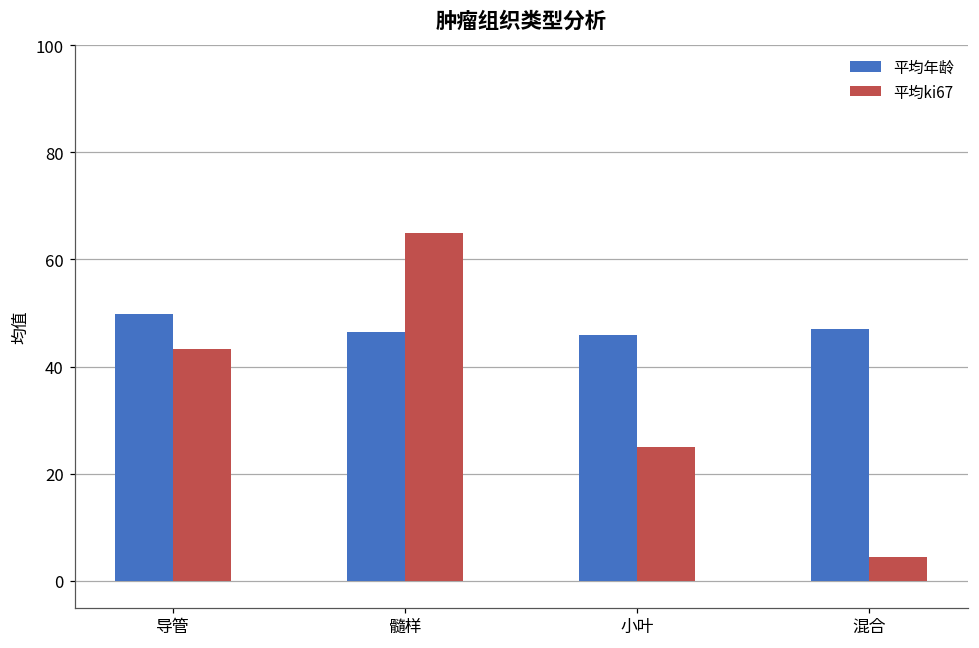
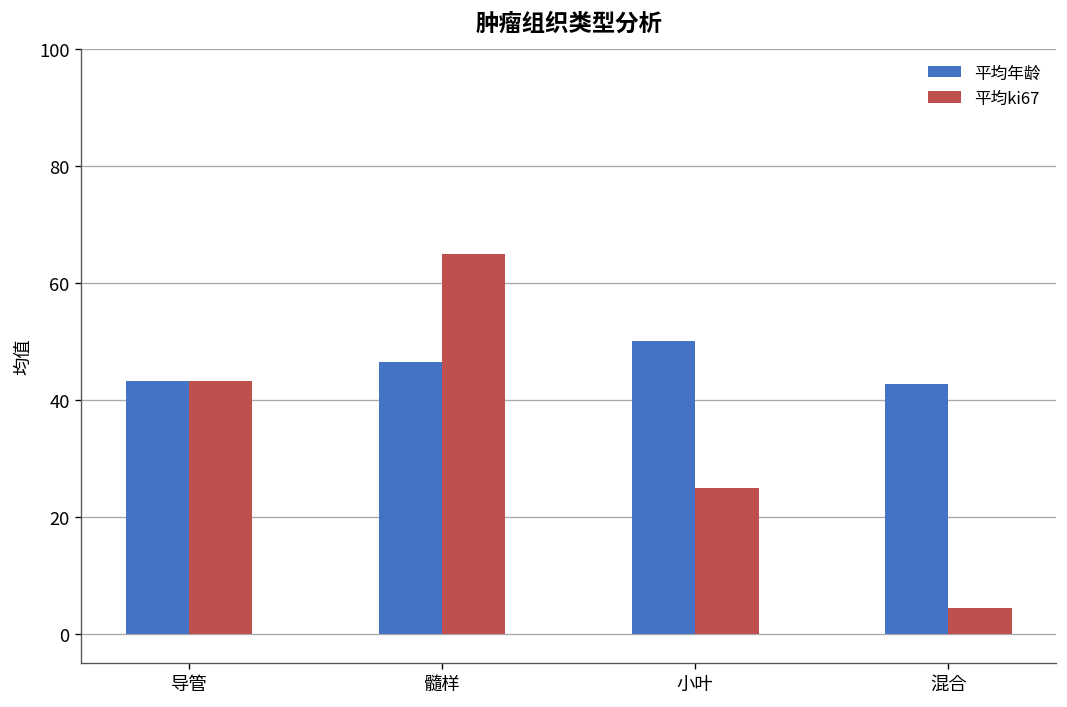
平均年龄, 导管: 50 -> 43
平均年龄, 小叶: 46 -> 50
平均年龄, 混合: 47 -> 43
